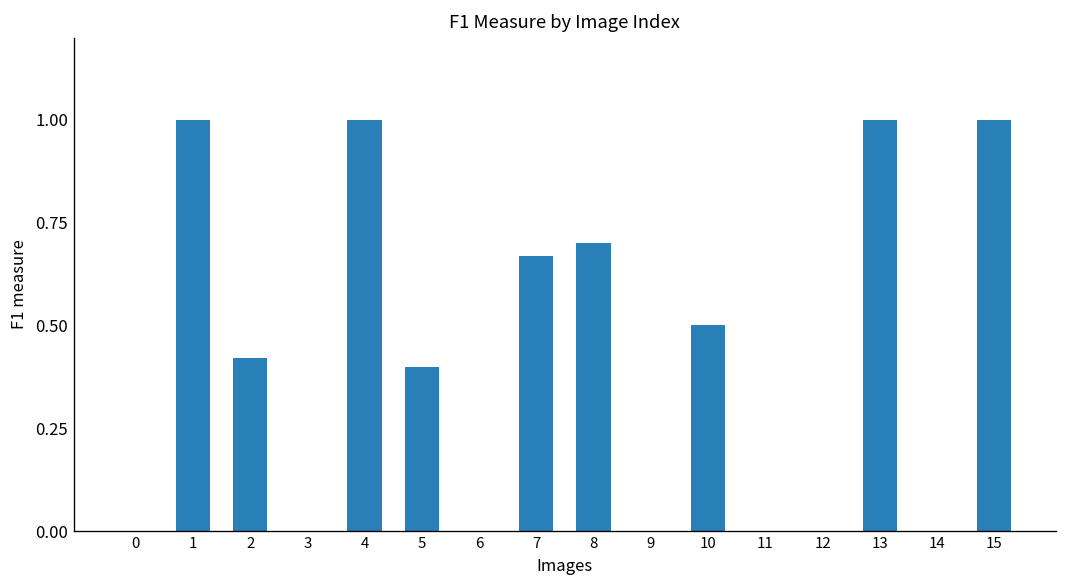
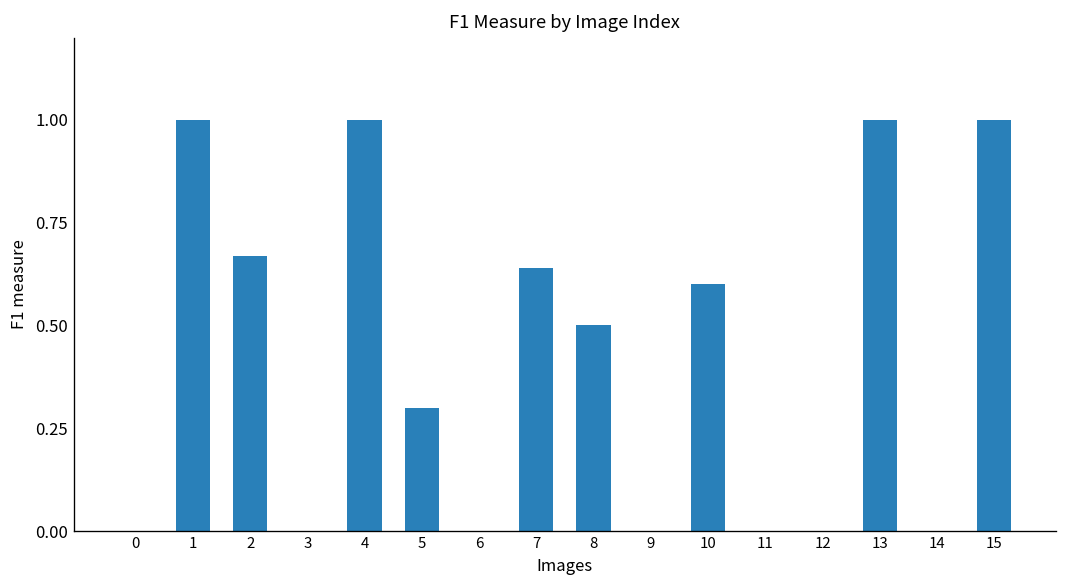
2: 0.42 -> 0.67
5: 0.4 -> 0.3
7: 0.67 -> 0.64
8: 0.7 -> 0.5
10: 0.5 -> 0.6
